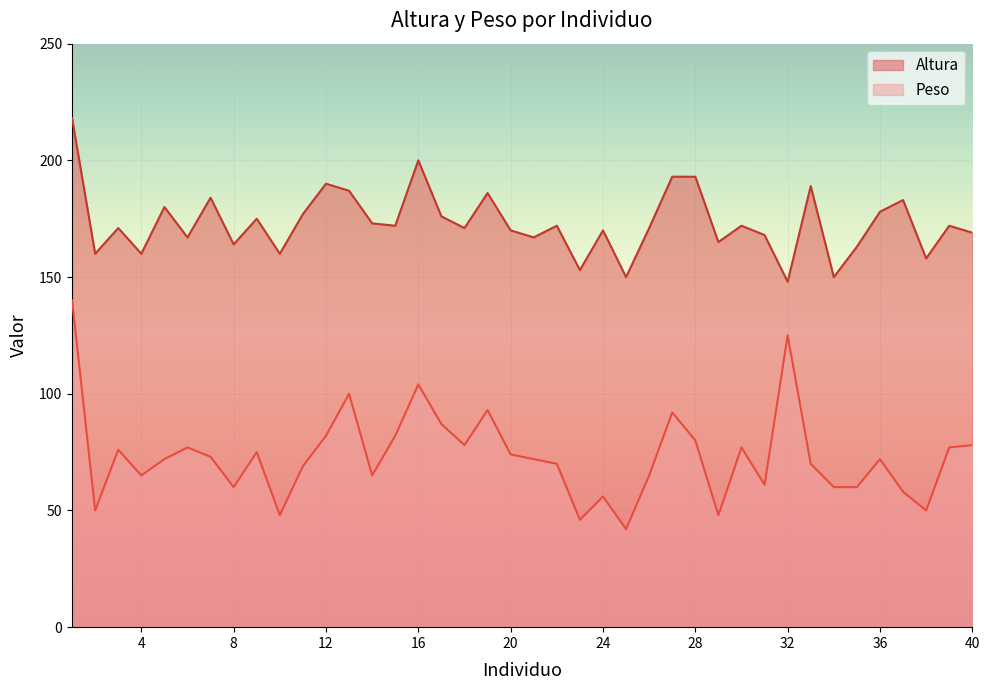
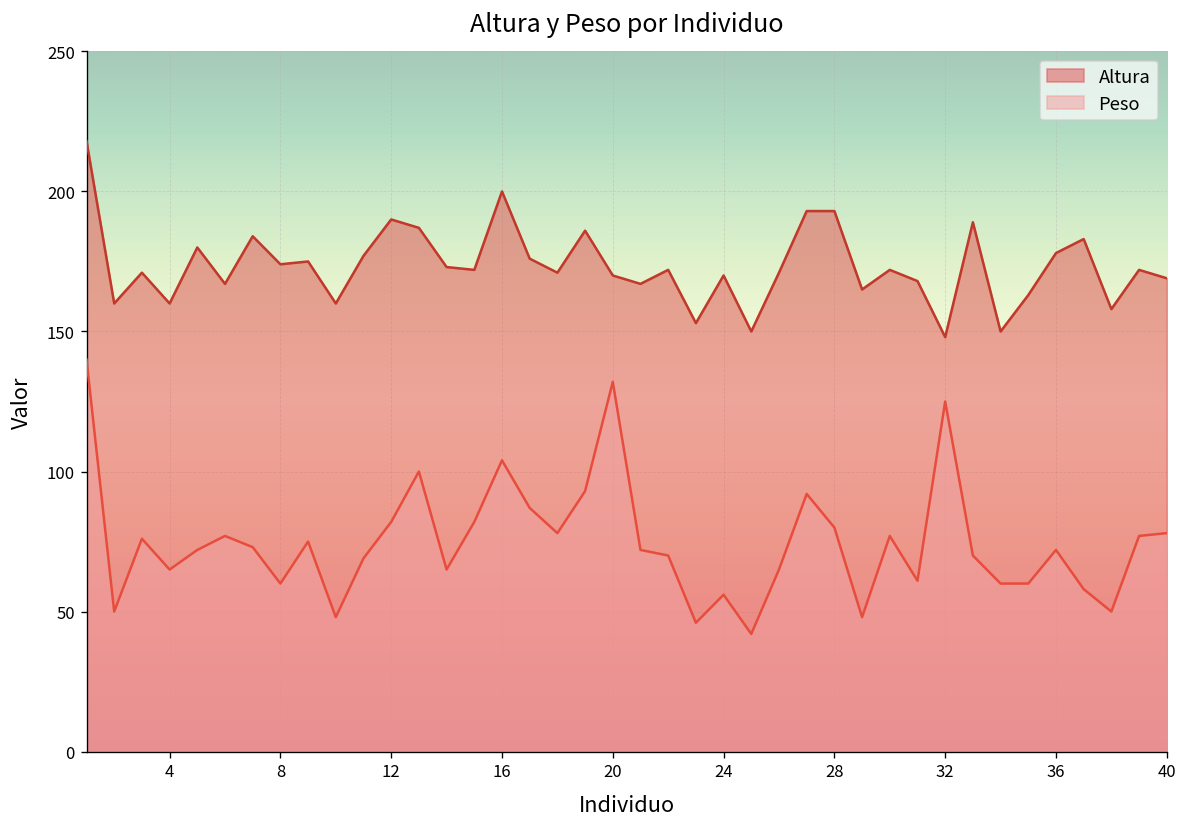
Altura, 8: 164 -> 174
Peso, 20: 74 -> 132
